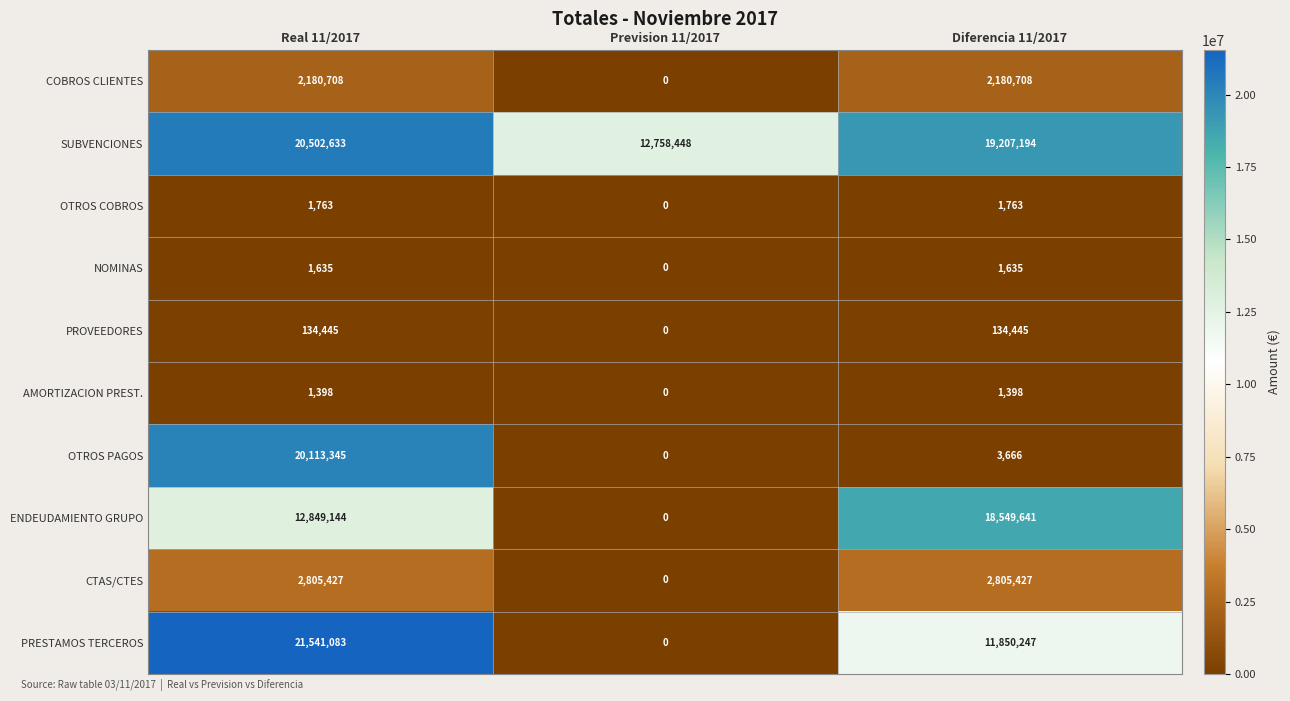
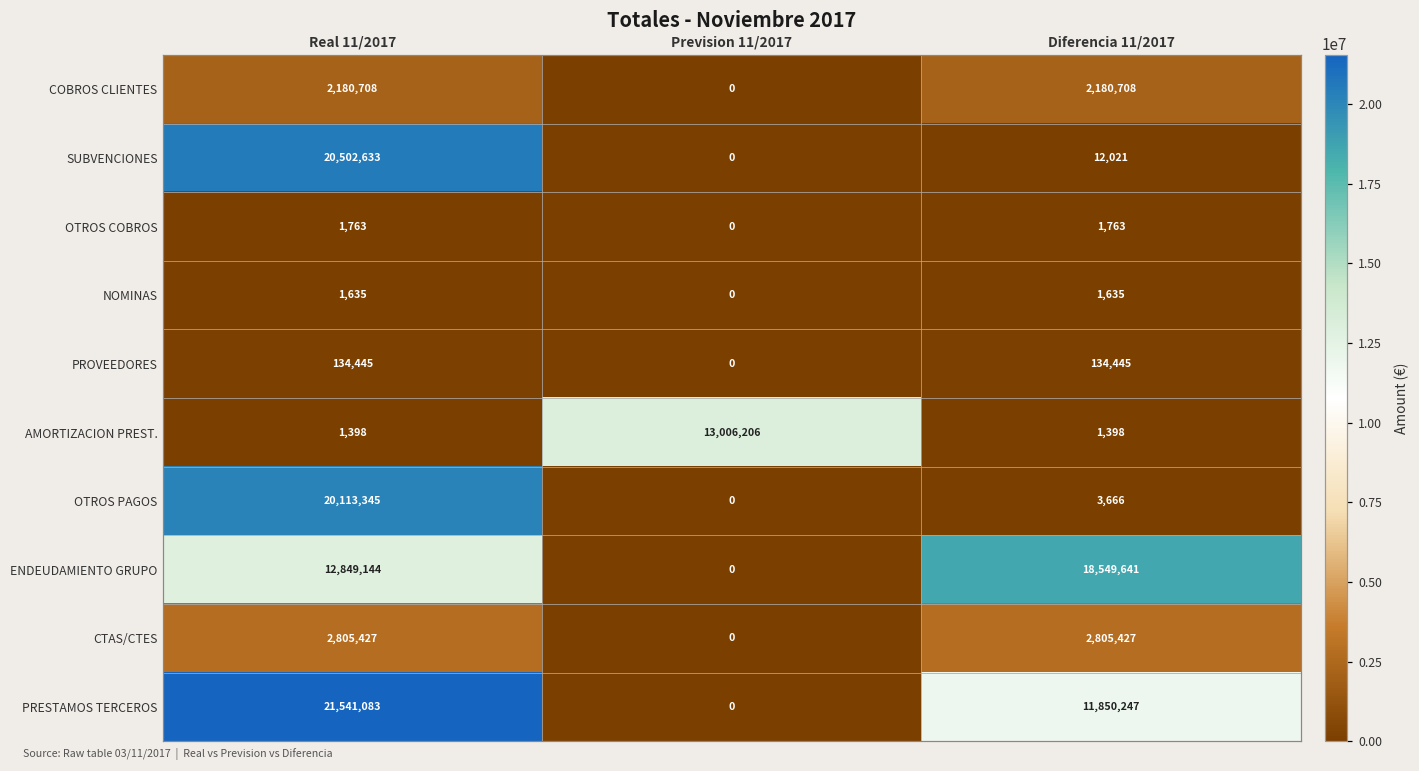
SUBVENCIONES, Prevision 11/2017: 12,758,448 -> 0
SUBVENCIONES, Diferencia 11/2017: 19,207,194 -> 12,021
AMORTIZACION PREST., Prevision 11/2017: 0 -> 13,006,206
